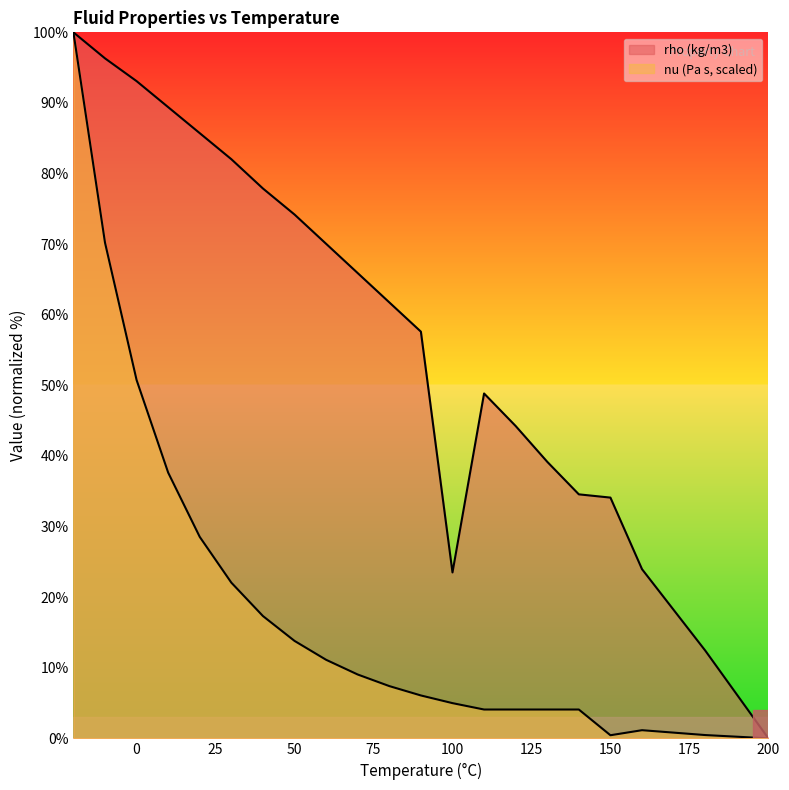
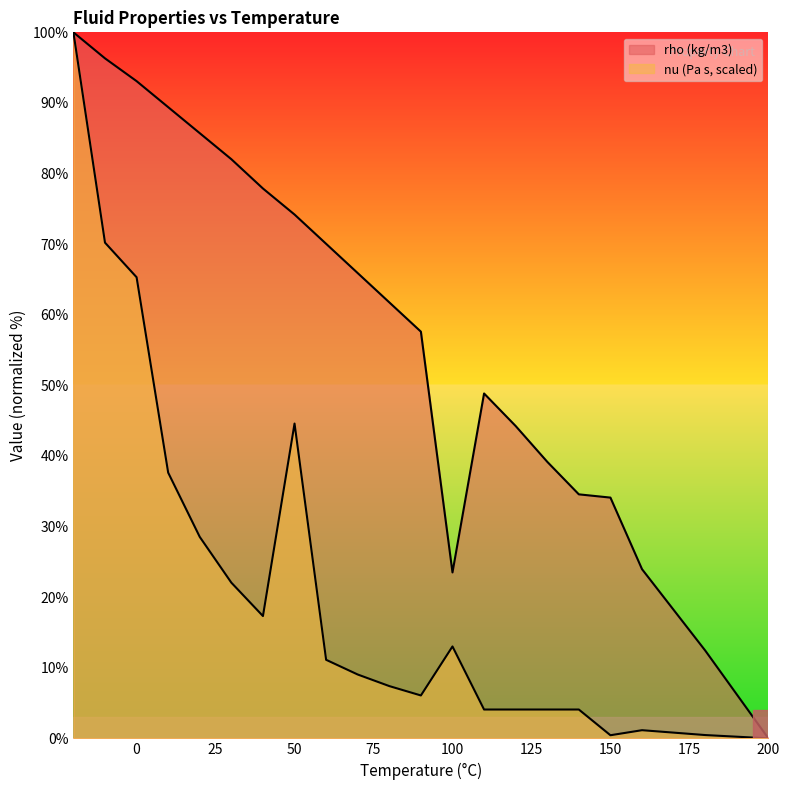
nu (Pa s, scaled), 0: 51% -> 65%
nu (Pa s, scaled), 50: 14% -> 45%
nu (Pa s, scaled), 100: 5% -> 13%
